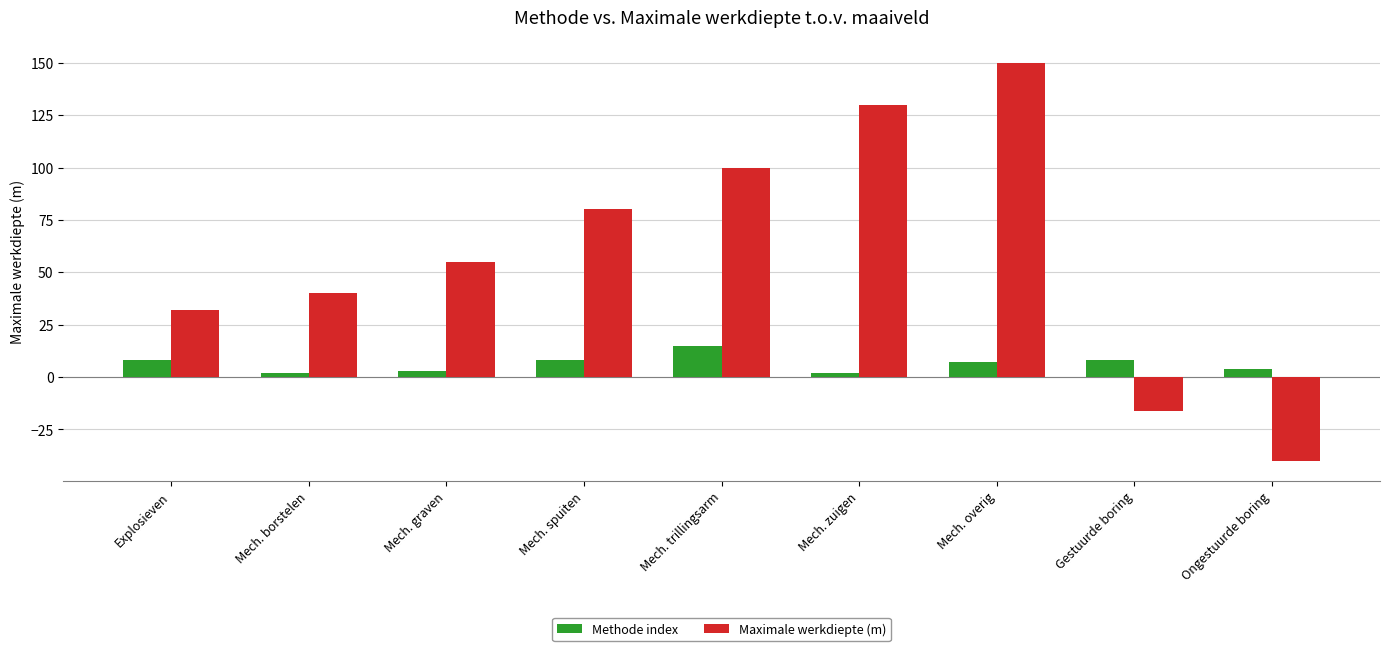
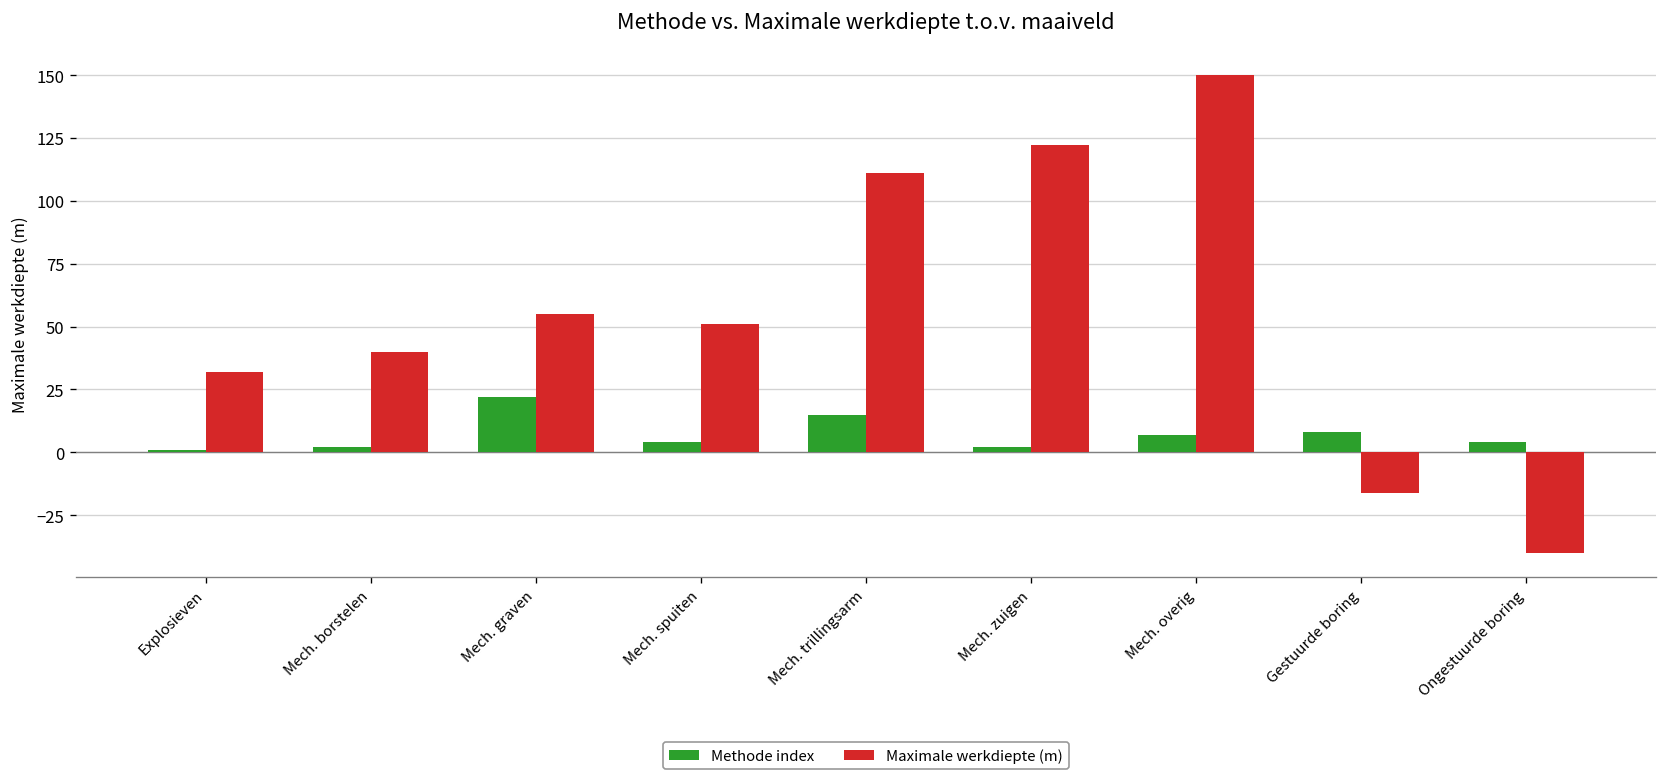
Methode index, Explosieven: 8 -> 1
Methode index, Mech. graven: 3 -> 22
Methode index, Mech. spuiten: 8 -> 4
Maximale werkdiepte (m), Mech. spuiten: 80 -> 51
Maximale werkdiepte (m), Mech. trillingsarm: 100 -> 111
Maximale werkdiepte (m), Mech. zuigen: 130 -> 122
